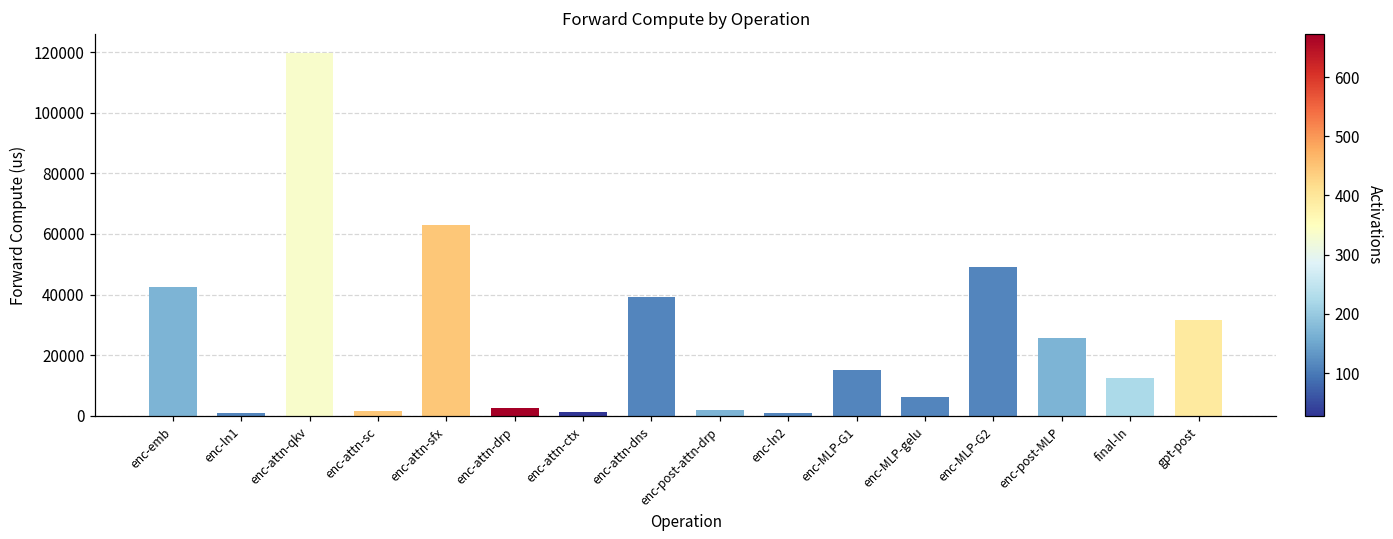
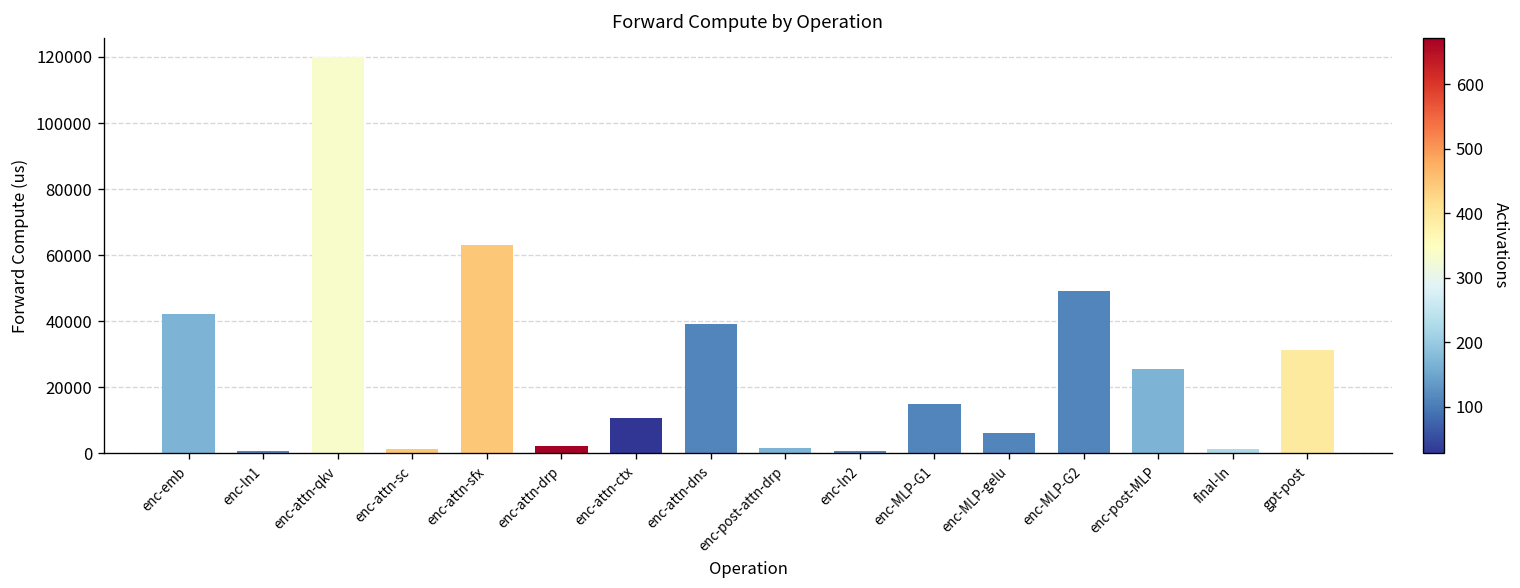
enc-attn-ctx: 1000 -> 11000
final-ln: 12000 -> 1000
